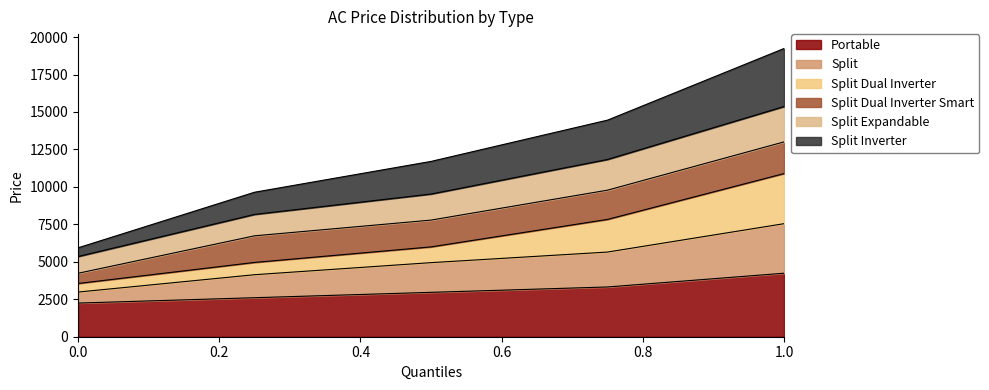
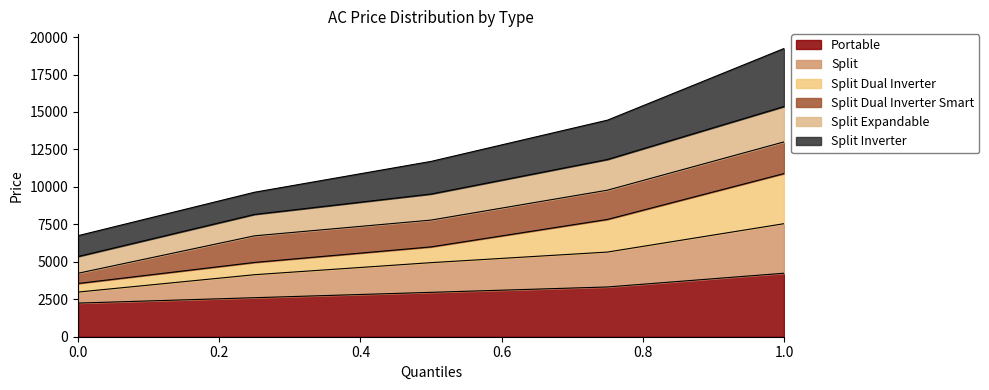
Split Inverter, 0.0: 600 -> 1400
